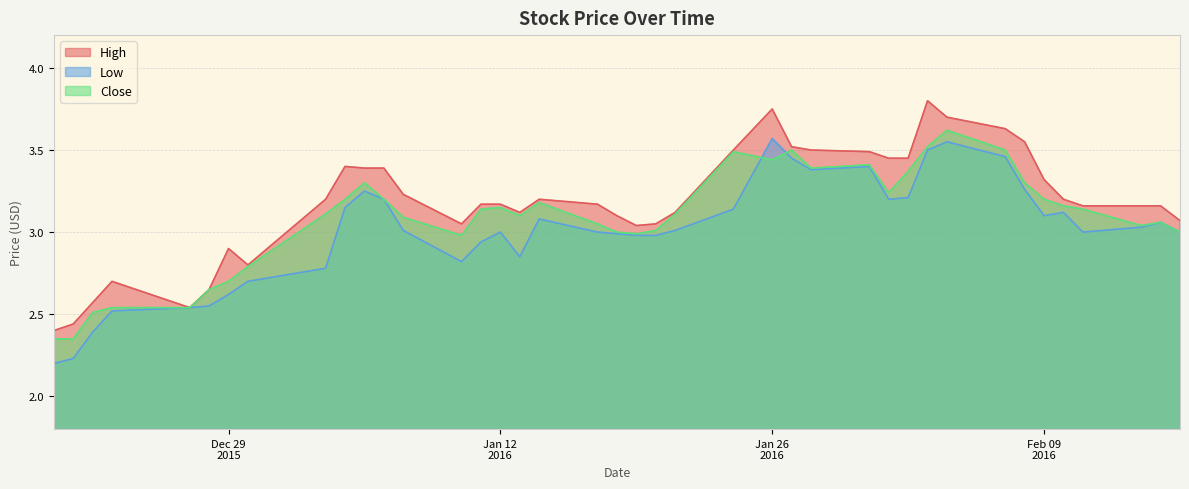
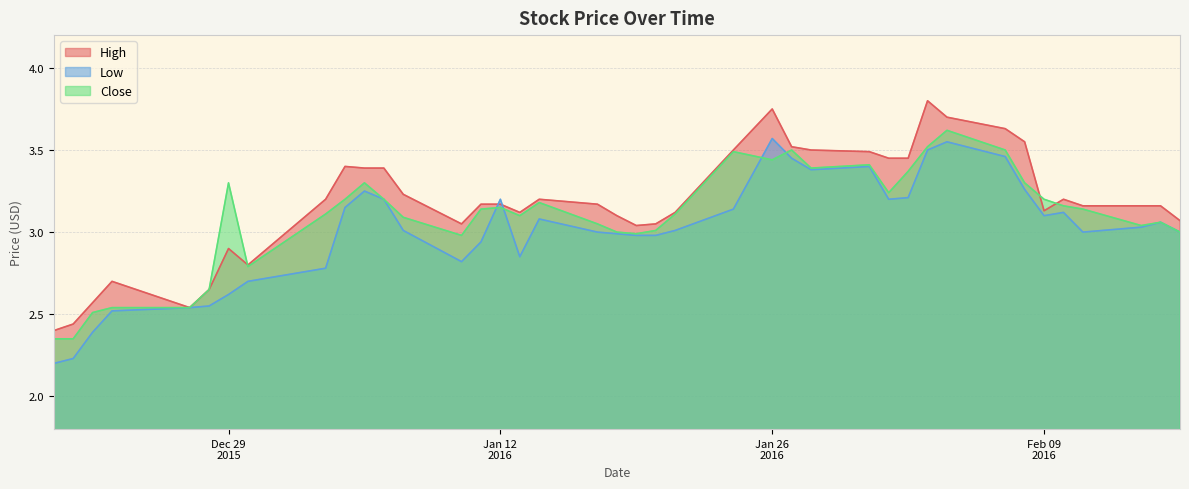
Close, Dec 29 2015: 2.7 -> 3.3
Low, Jan 12 2016: 3.0 -> 3.2
High, Feb 09 2016: 3.32 -> 3.13
